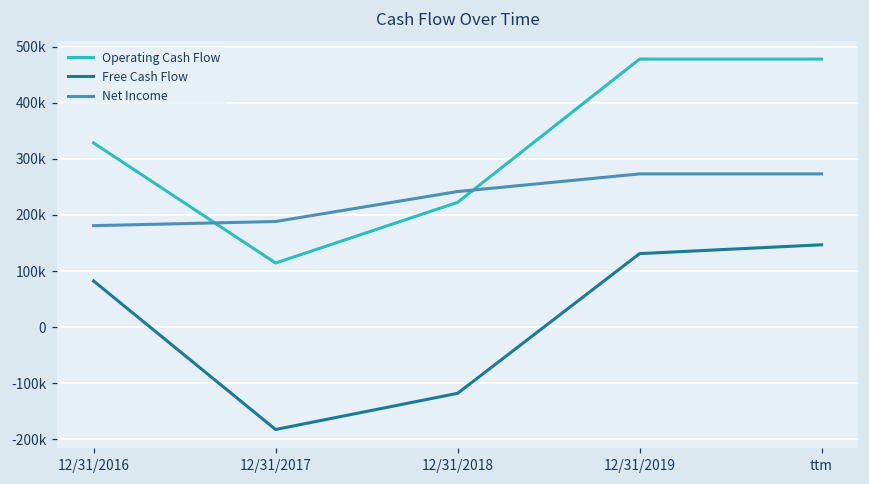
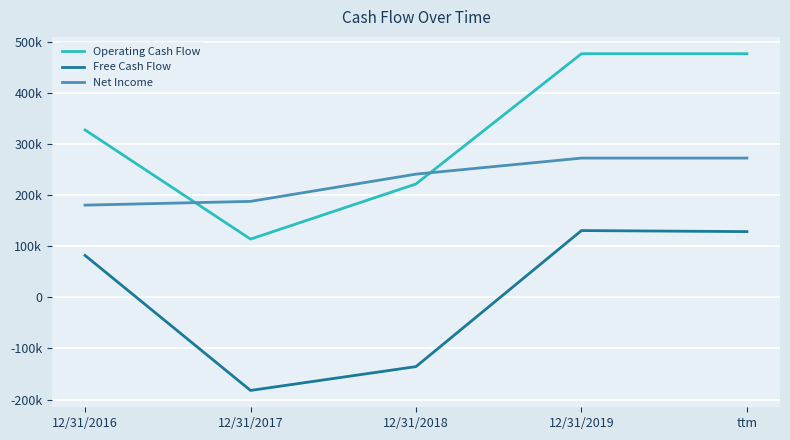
Free Cash Flow, 12/31/2018: -120000 -> -140000
Free Cash Flow, ttm: 150000 -> 130000
